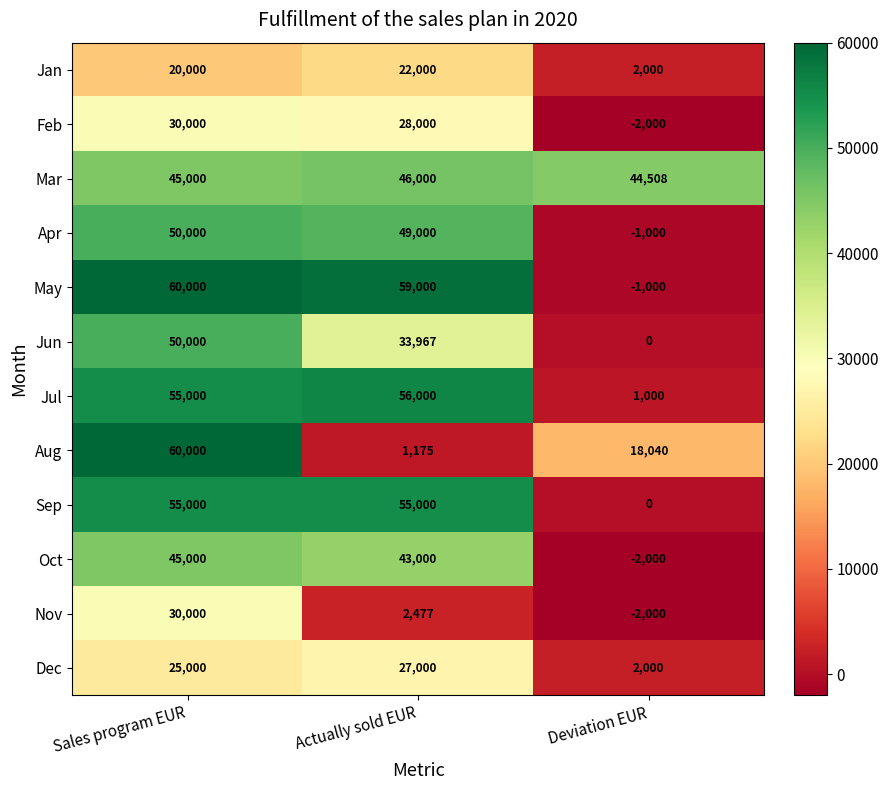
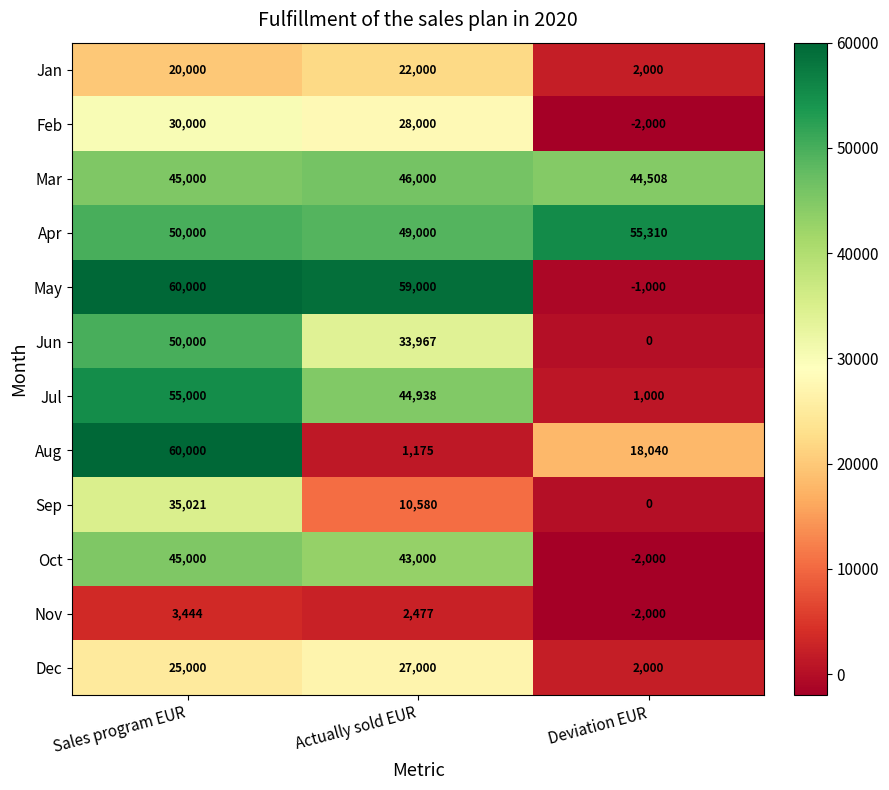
Apr, Deviation EUR: -1,000 -> 55,310
Jul, Actually sold EUR: 56,000 -> 44,938
Sep, Sales program EUR: 55,000 -> 35,021
Sep, Actually sold EUR: 55,000 -> 10,580
Nov, Sales program EUR: 30,000 -> 3,444
